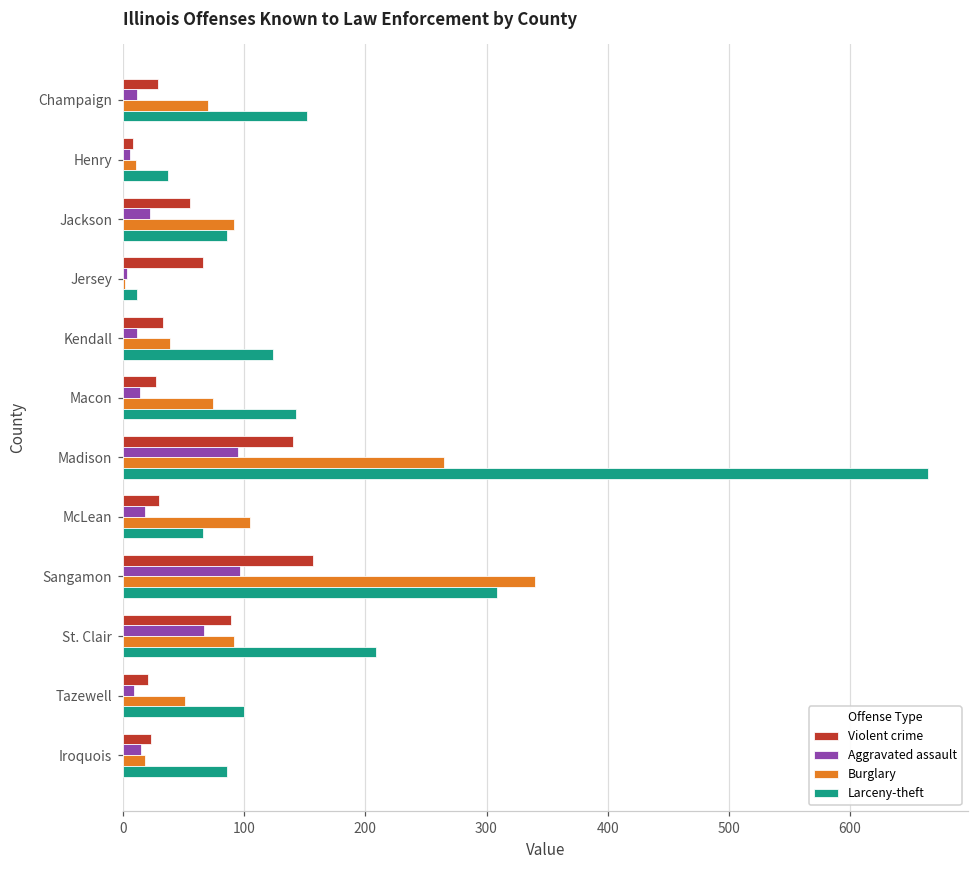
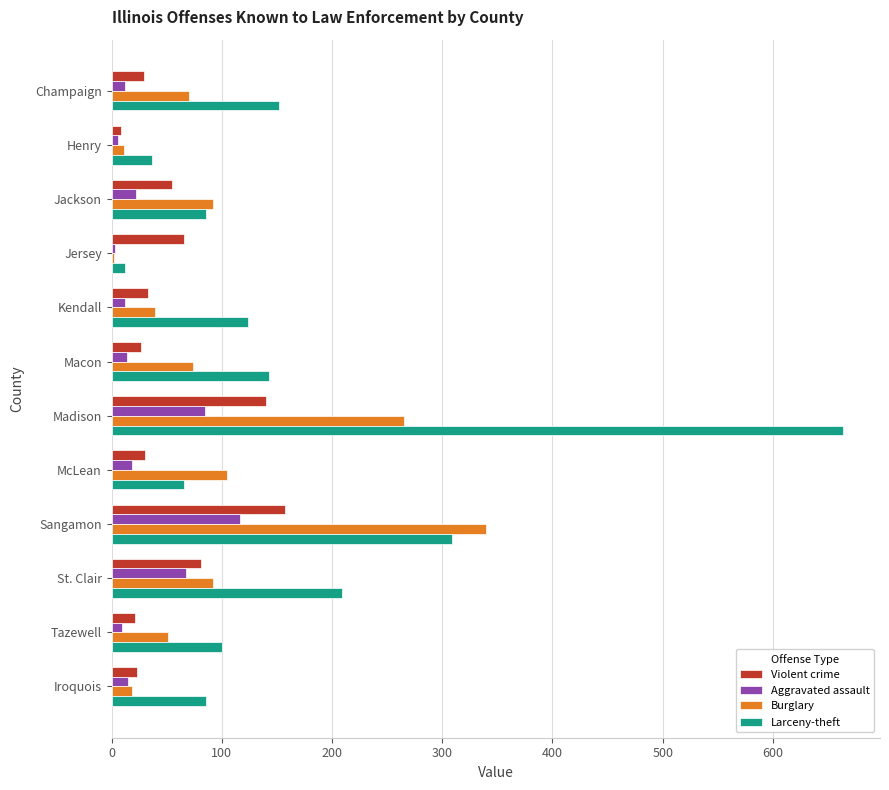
Aggravated assault, Madison: 95 -> 85
Aggravated assault, Sangamon: 97 -> 116
Violent crime, St. Clair: 89 -> 81
